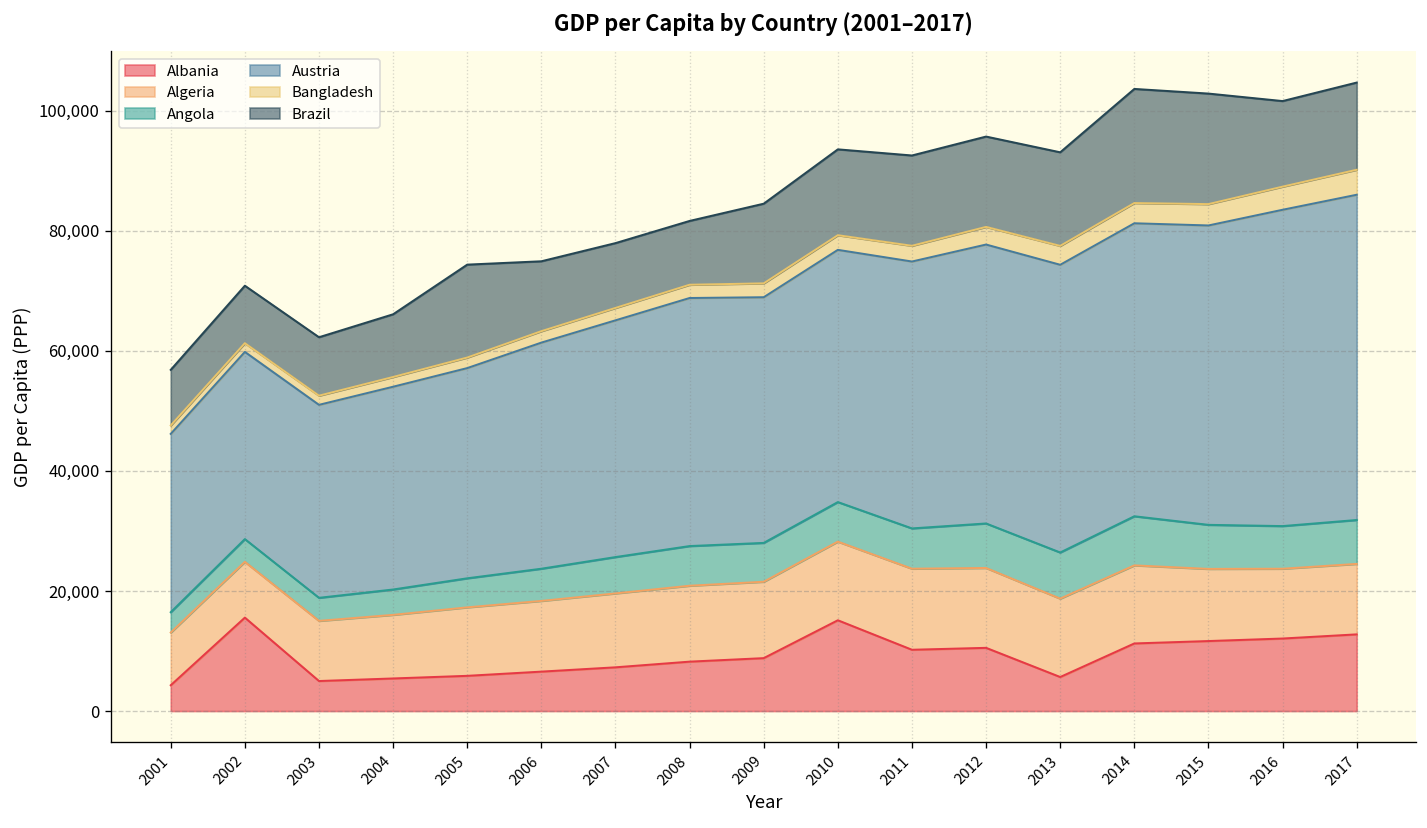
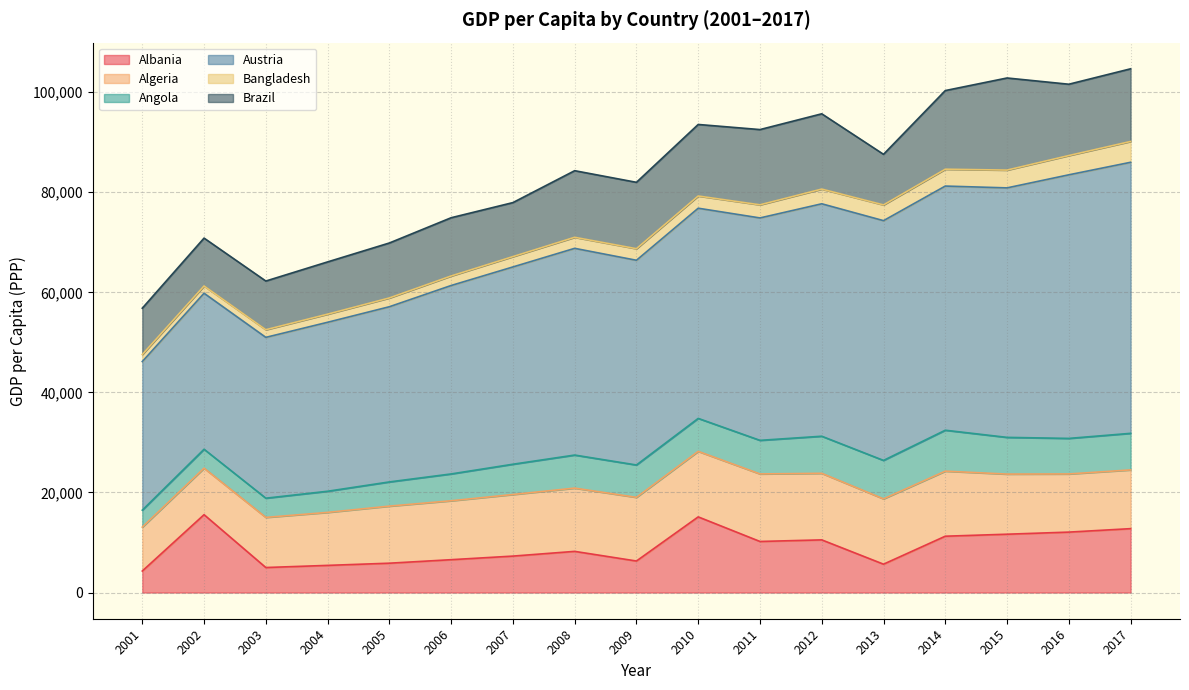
Brazil, 2005: 15,000 -> 11,000
Brazil, 2008: 11,000 -> 13,000
Albania, 2009: 9,000 -> 6,000
Brazil, 2013: 16,000 -> 10,000
Brazil, 2014: 19,000 -> 16,000
